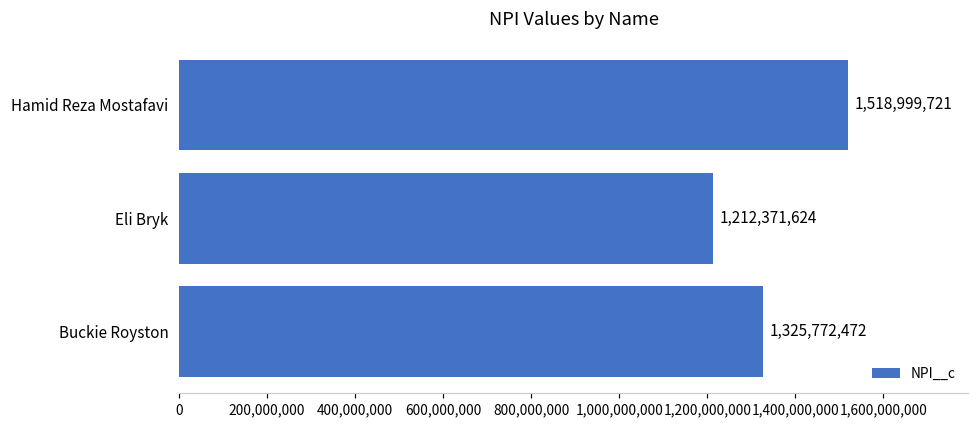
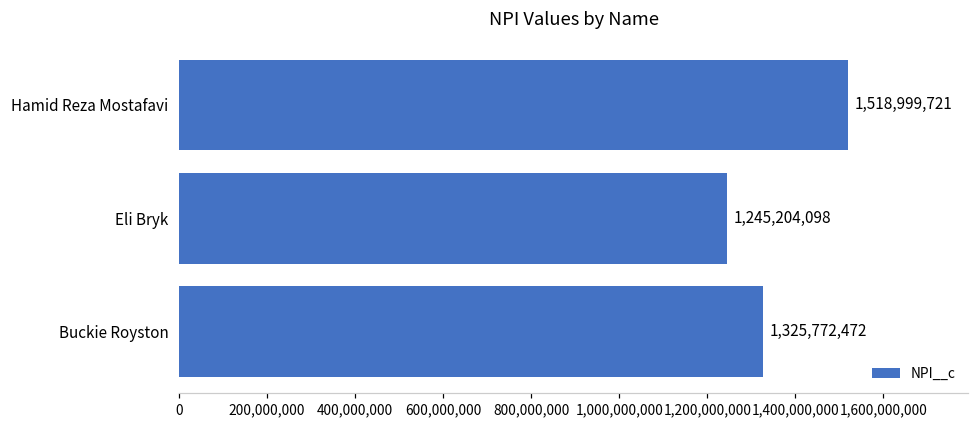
Eli Bryk: 1,212,371,624 -> 1,245,204,098
